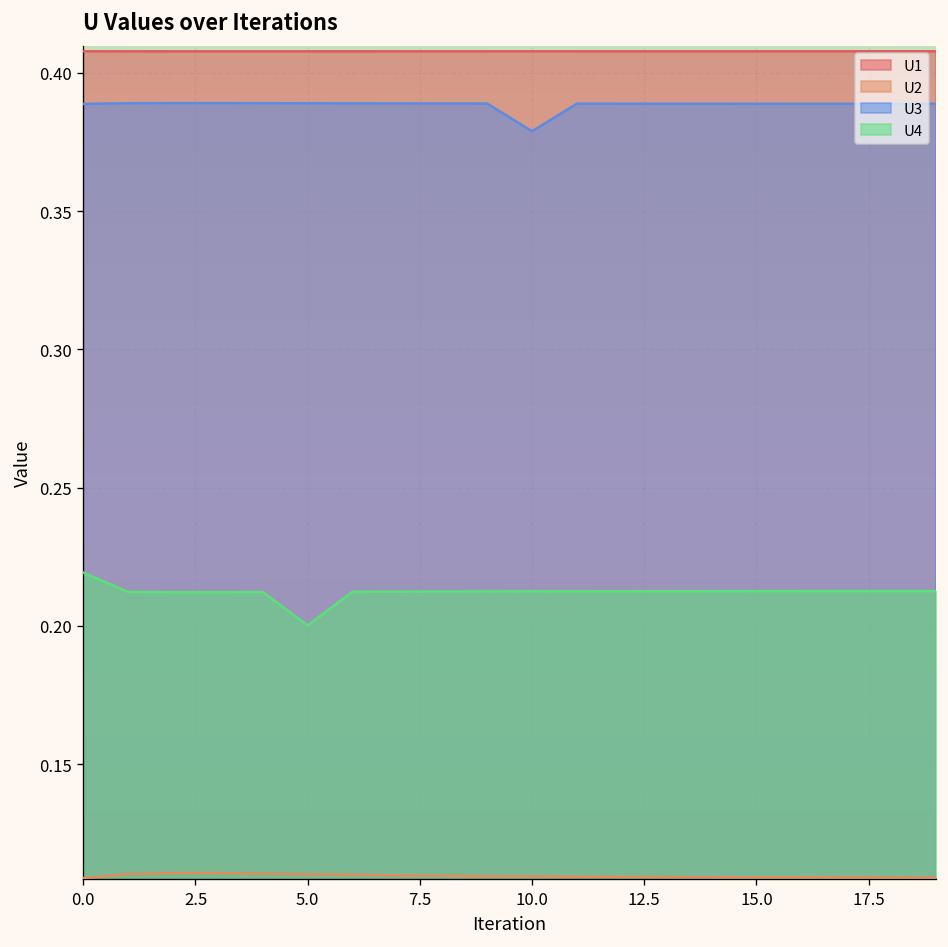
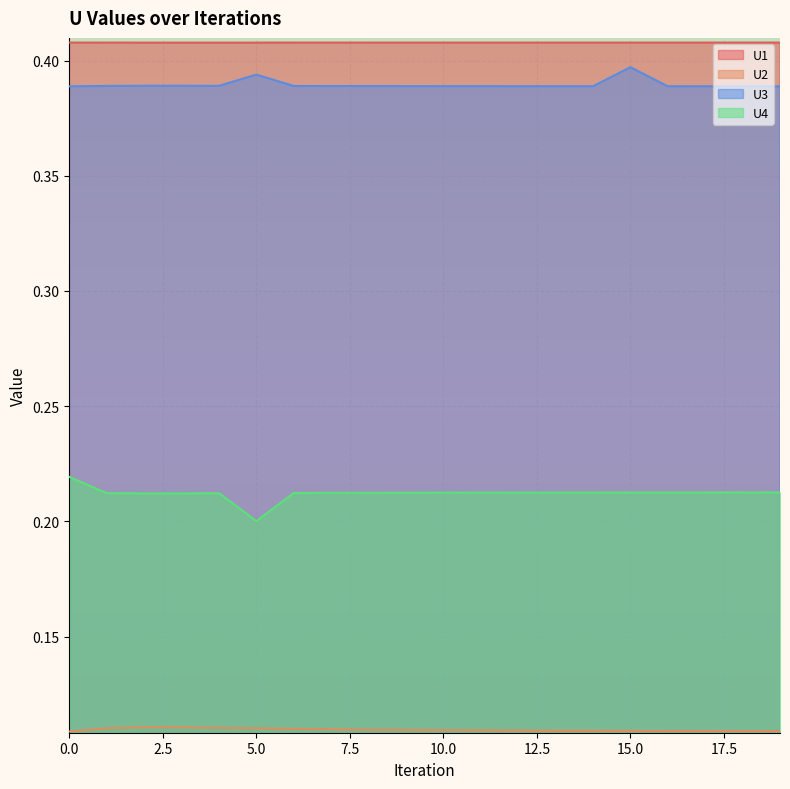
U3, 5.0: 0.389 -> 0.394
U3, 10.0: 0.379 -> 0.389
U3, 15.0: 0.389 -> 0.397
